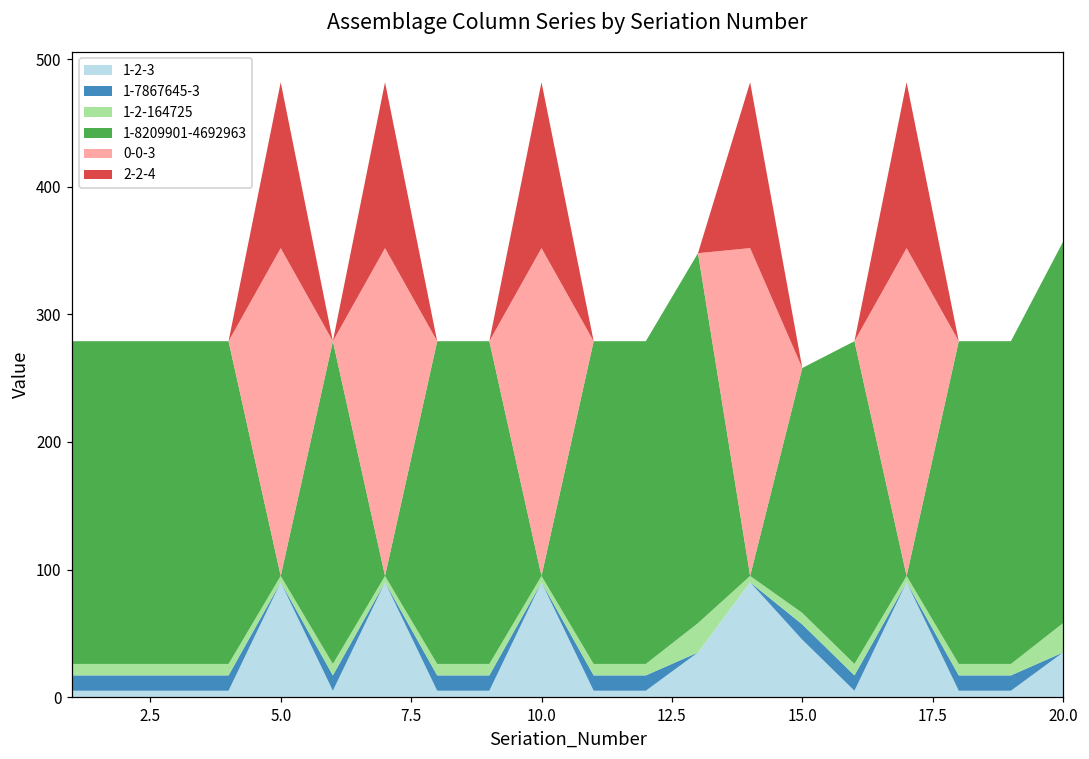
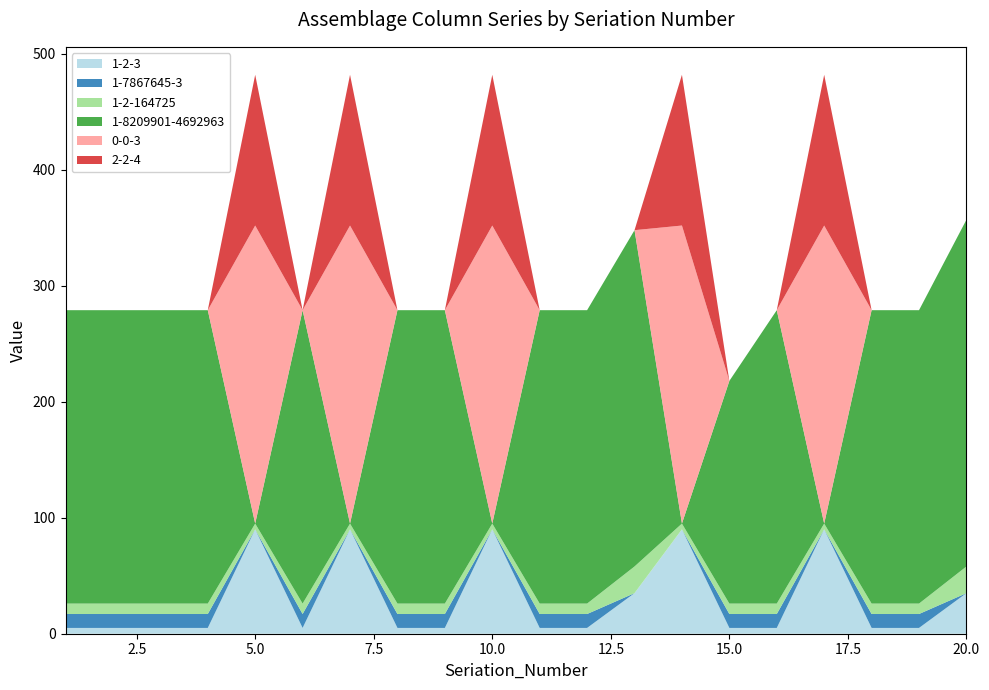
1-2-3, 15.0: 45 -> 5
